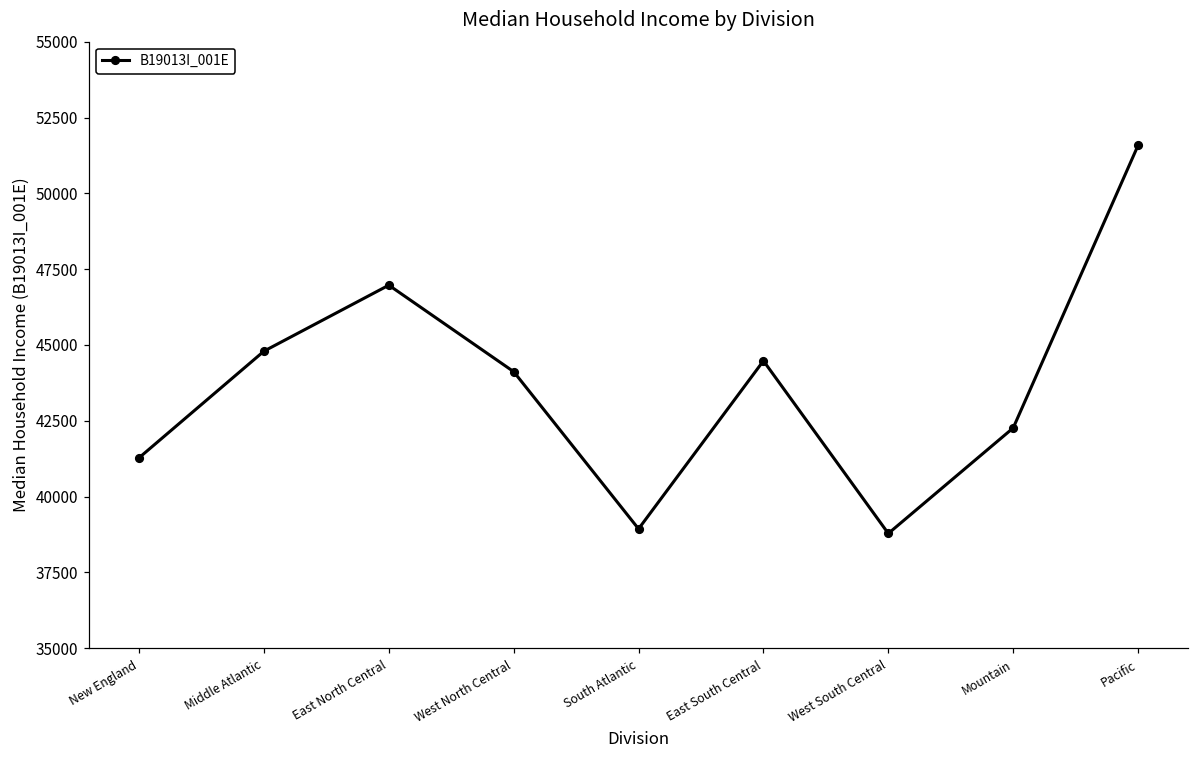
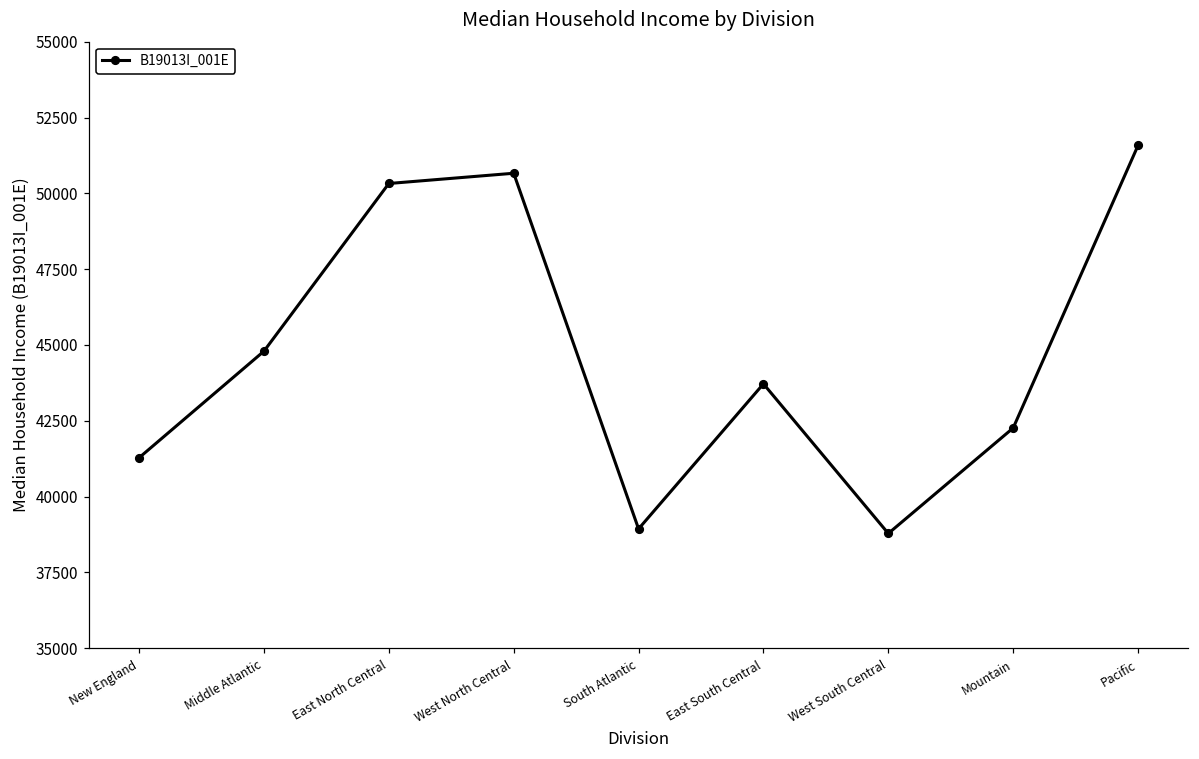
East North Central: 47000 -> 50300
West North Central: 44100 -> 50700
East South Central: 44500 -> 43700
